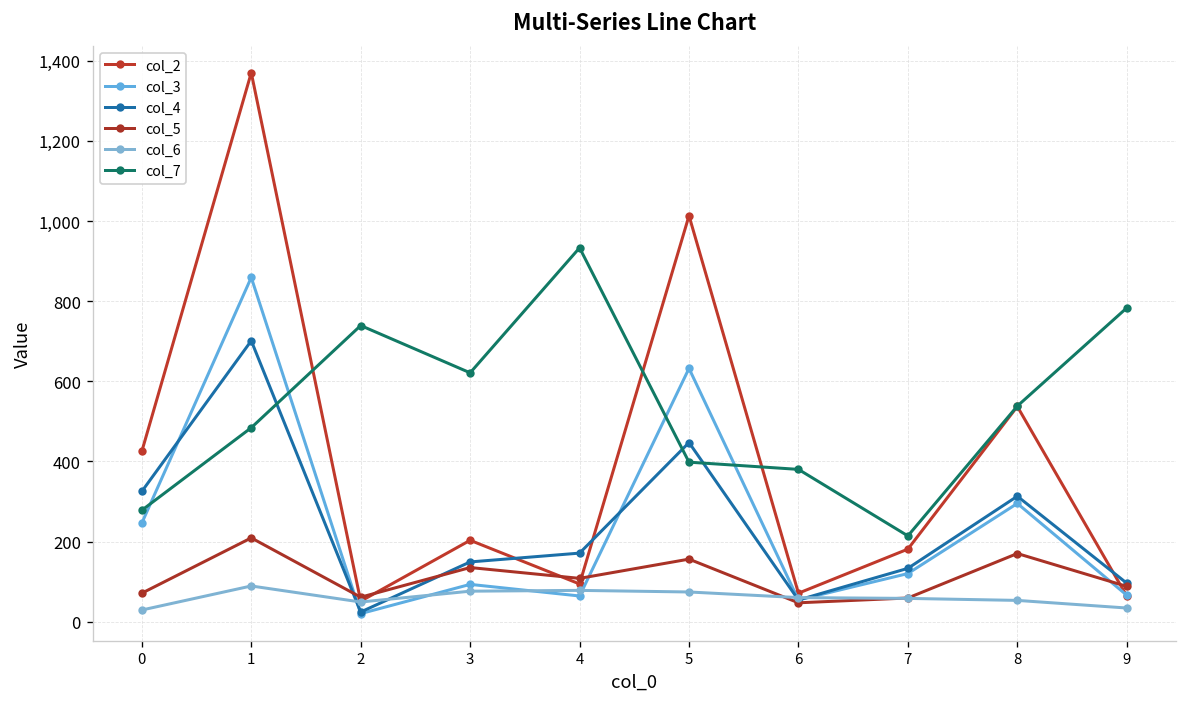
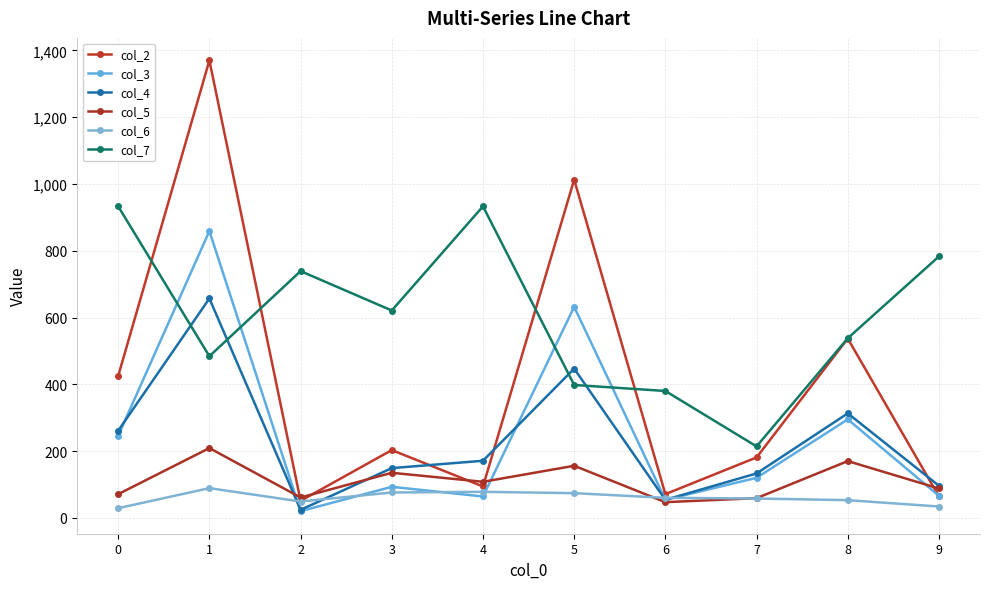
col_4, 0: 330 -> 260
col_7, 0: 280 -> 930
col_4, 1: 700 -> 660
